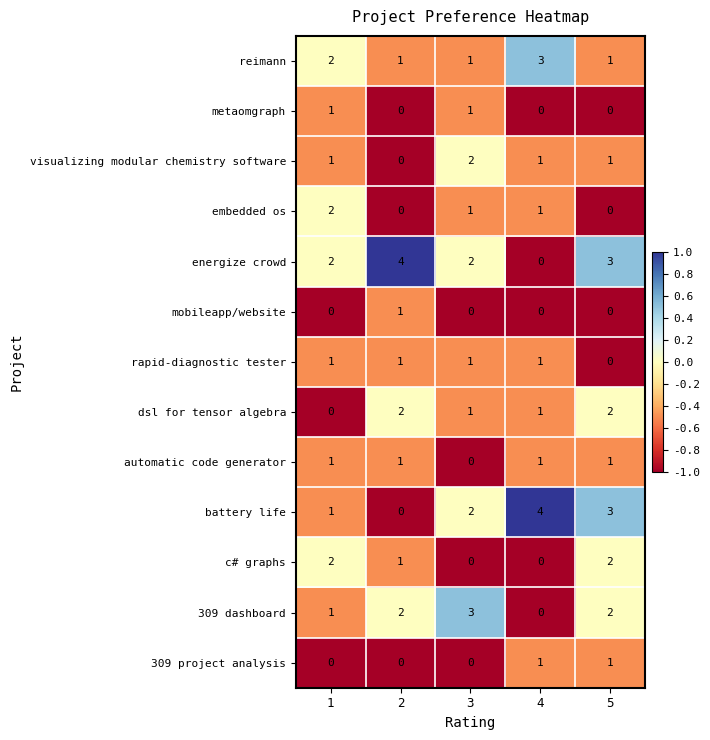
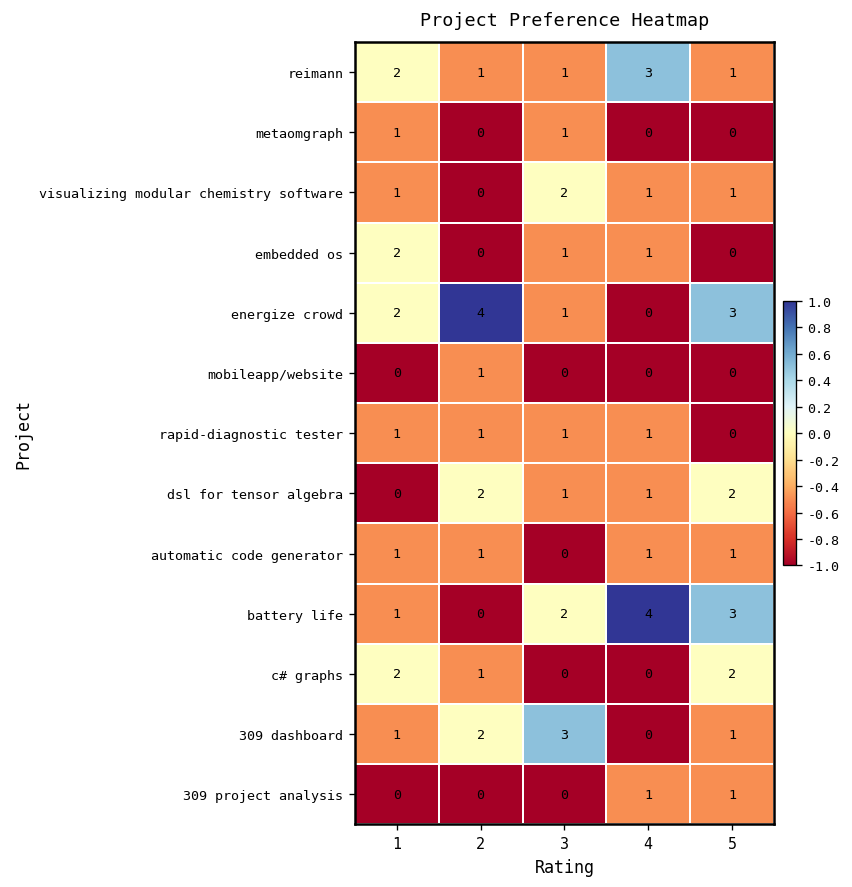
energize crowd, 3: 2 -> 1
309 dashboard, 5: 2 -> 1
